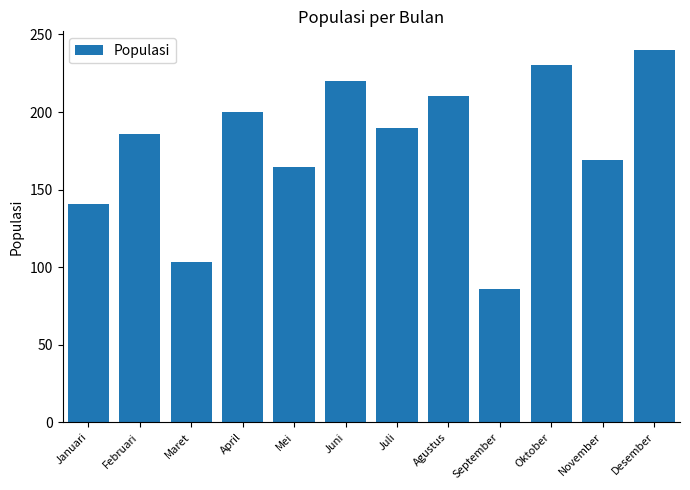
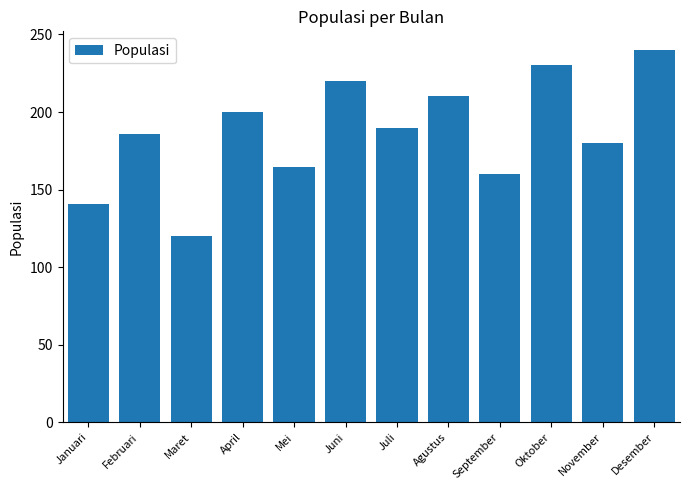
Maret: 103 -> 120
September: 86 -> 160
November: 169 -> 180
